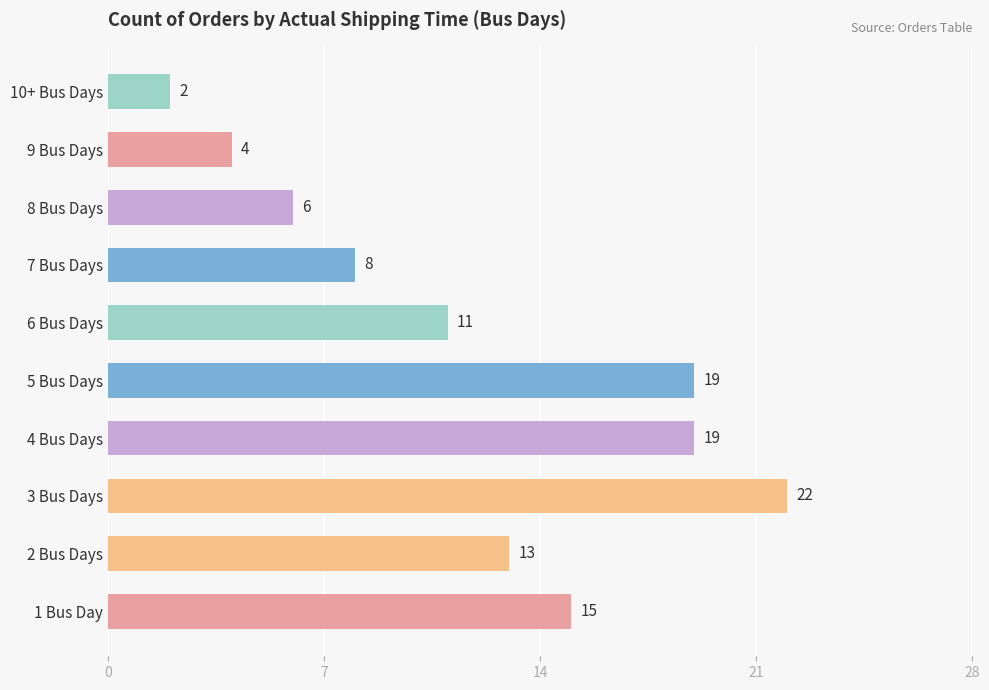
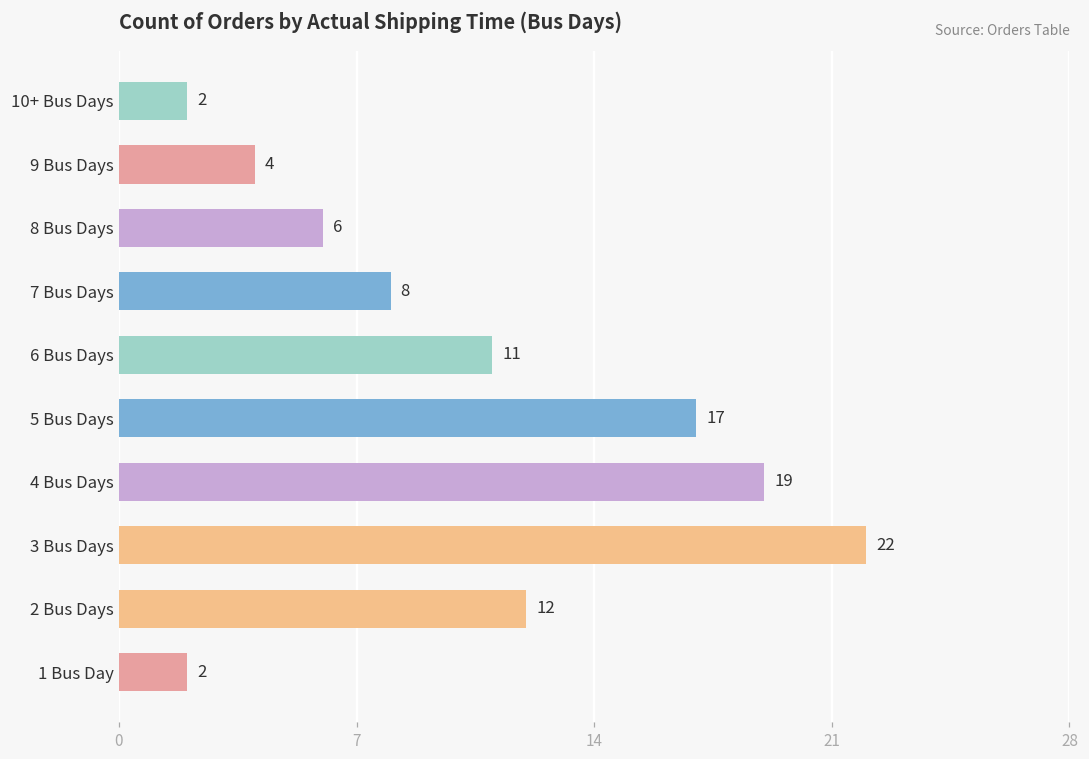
5 Bus Days: 19 -> 17
2 Bus Days: 13 -> 12
1 Bus Day: 15 -> 2
